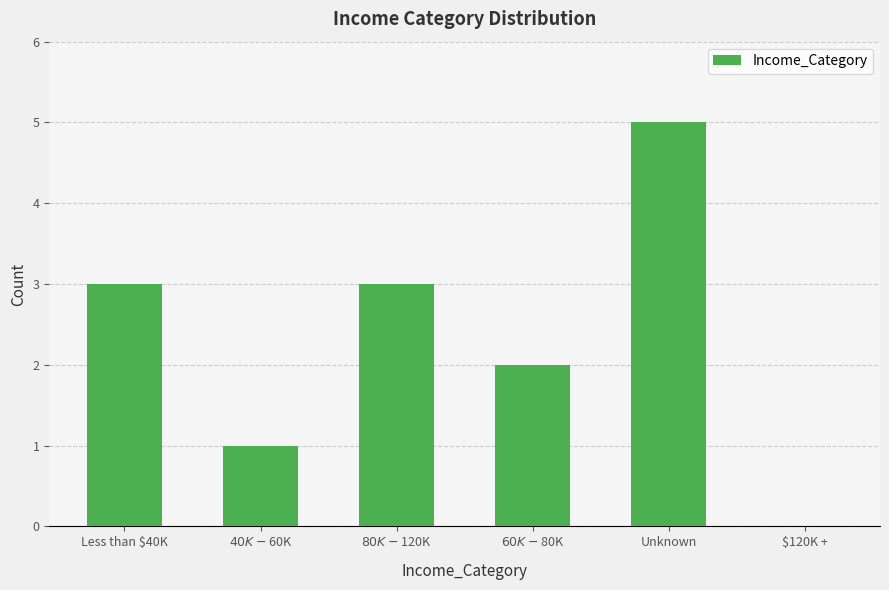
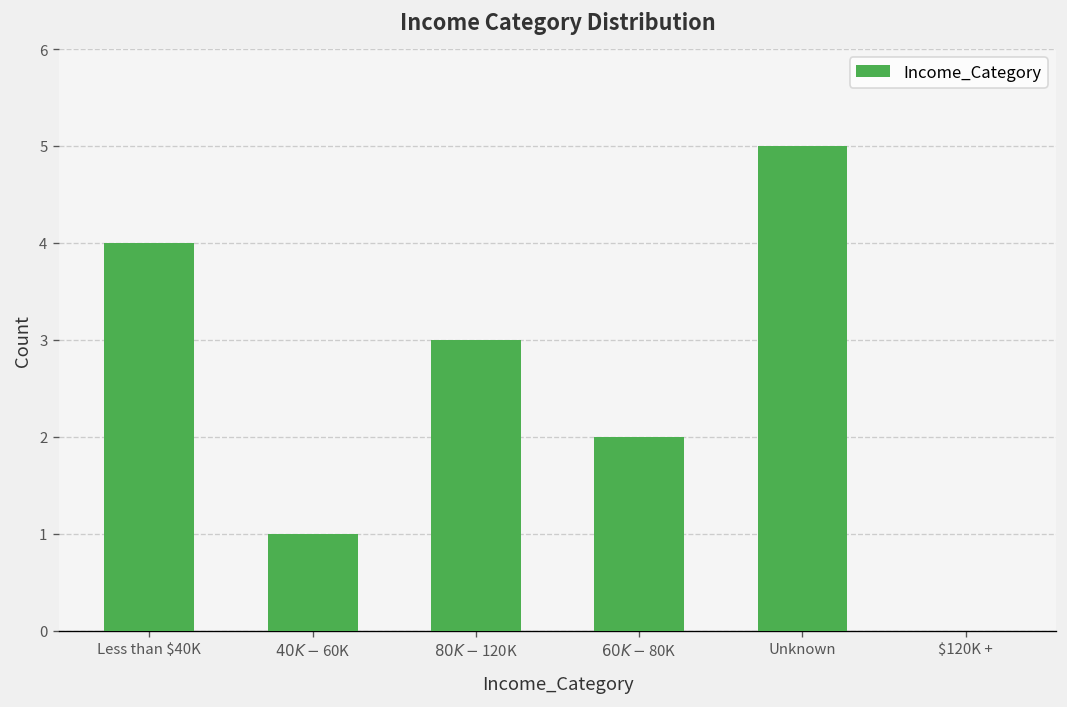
Less than $40K: 3 -> 4
